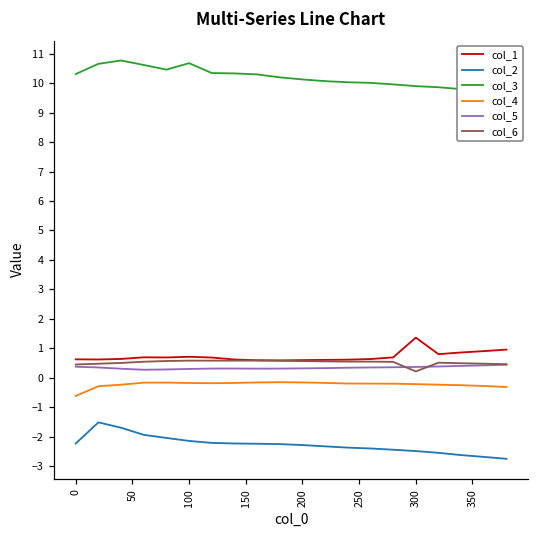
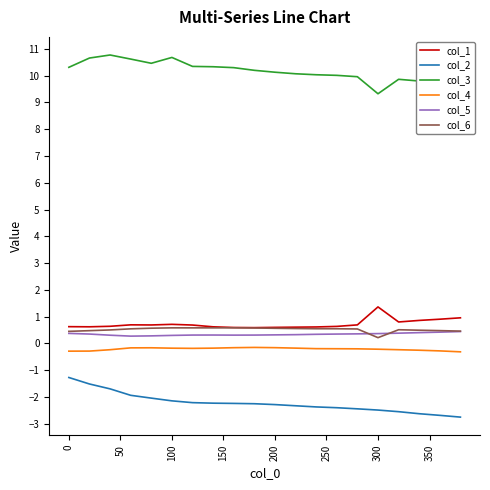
col_2, 0: -2.2 -> -1.3
col_4, 0: -0.6 -> -0.3
col_3, 300: 9.9 -> 9.3
